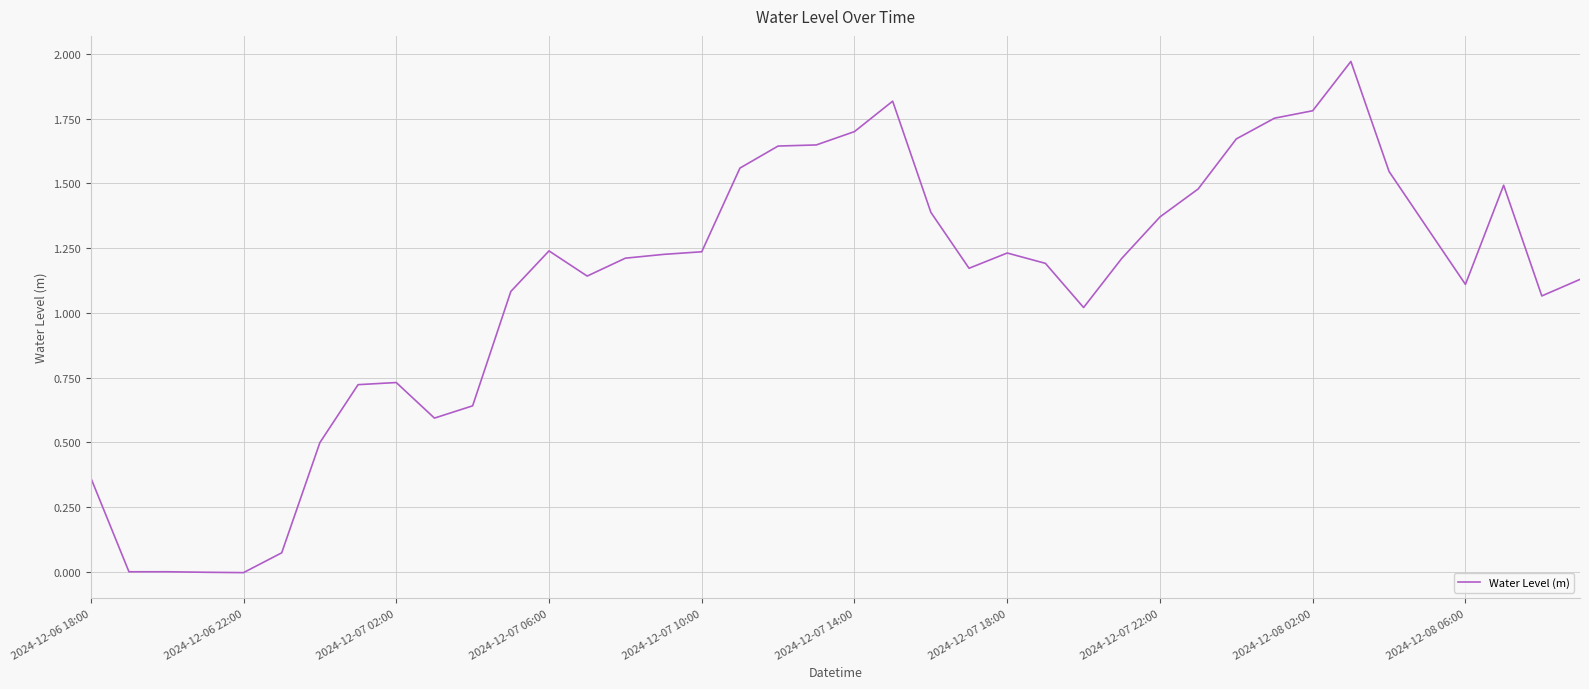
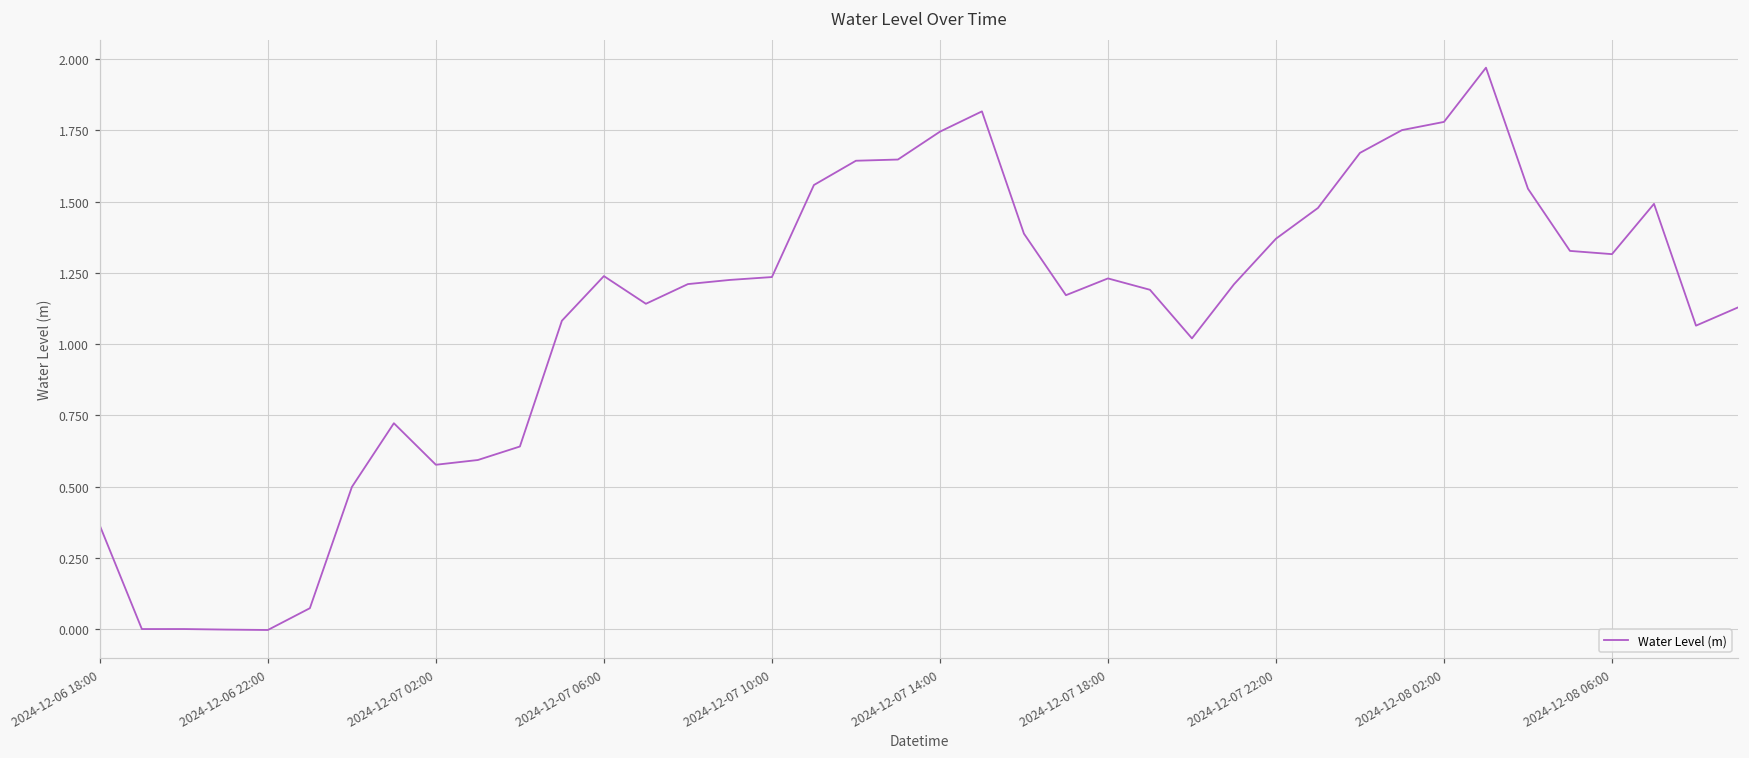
2024-12-07 02:00: 0.73 -> 0.58
2024-12-07 14:00: 1.70 -> 1.75
2024-12-08 06:00: 1.11 -> 1.32
